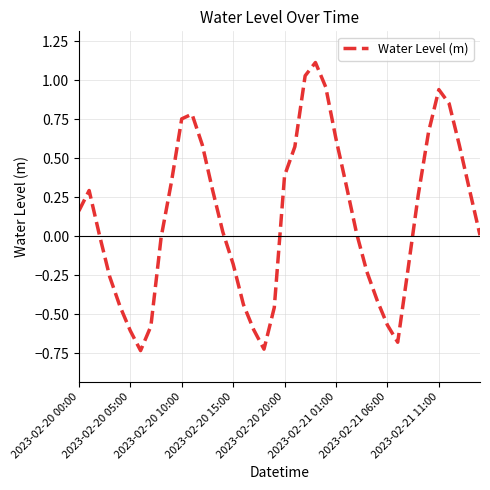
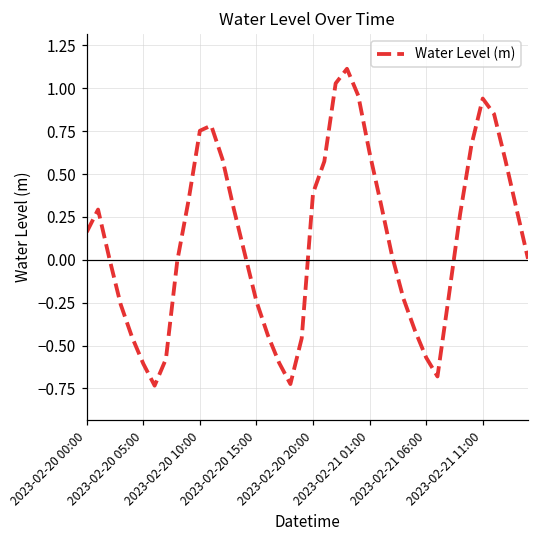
2023-02-20 15:00: -0.18 -> -0.24
